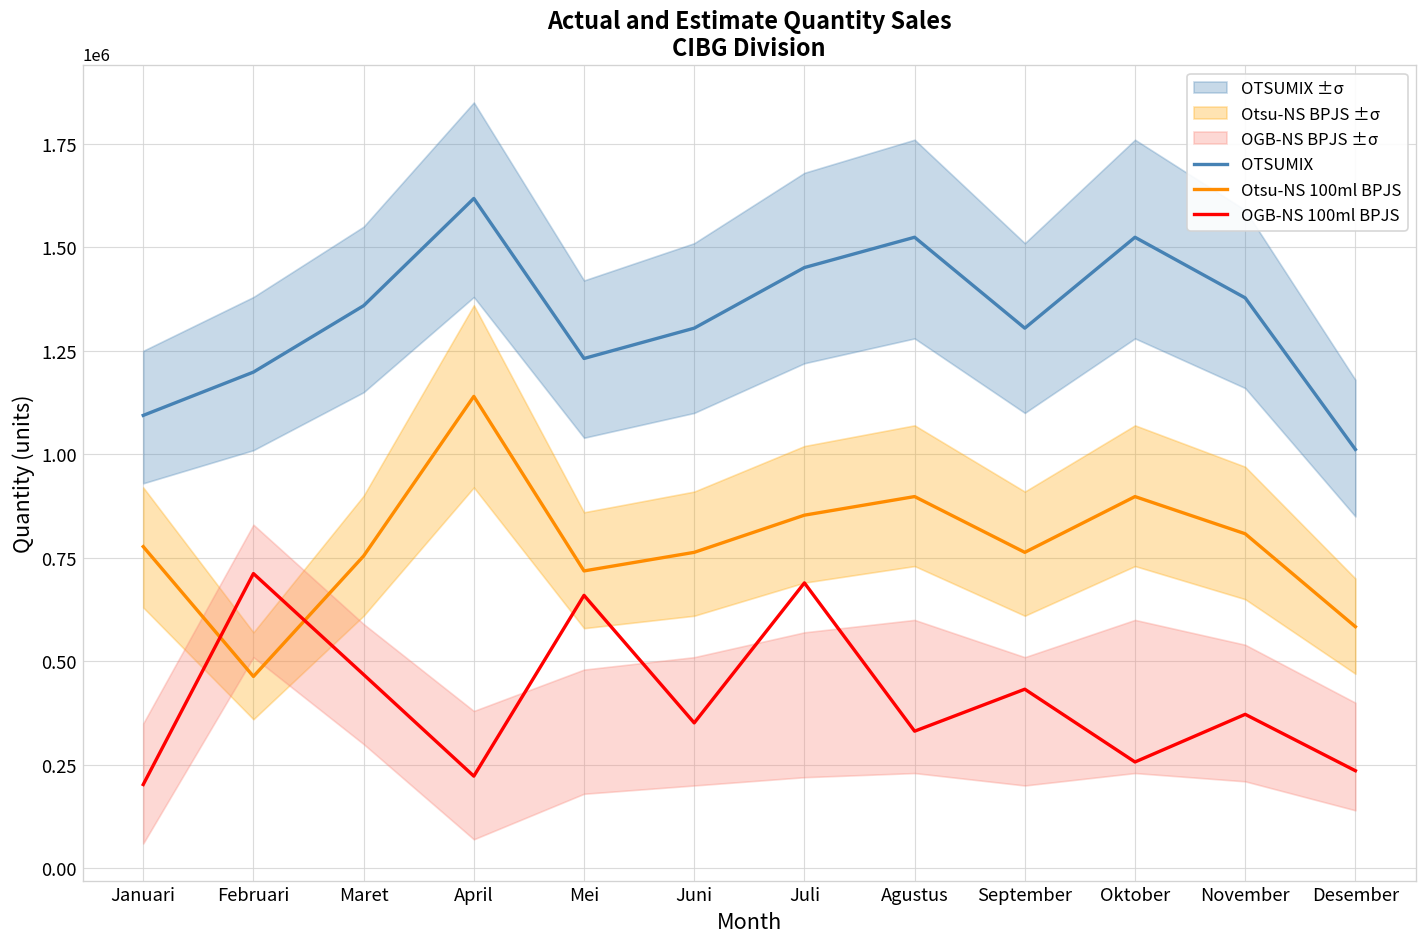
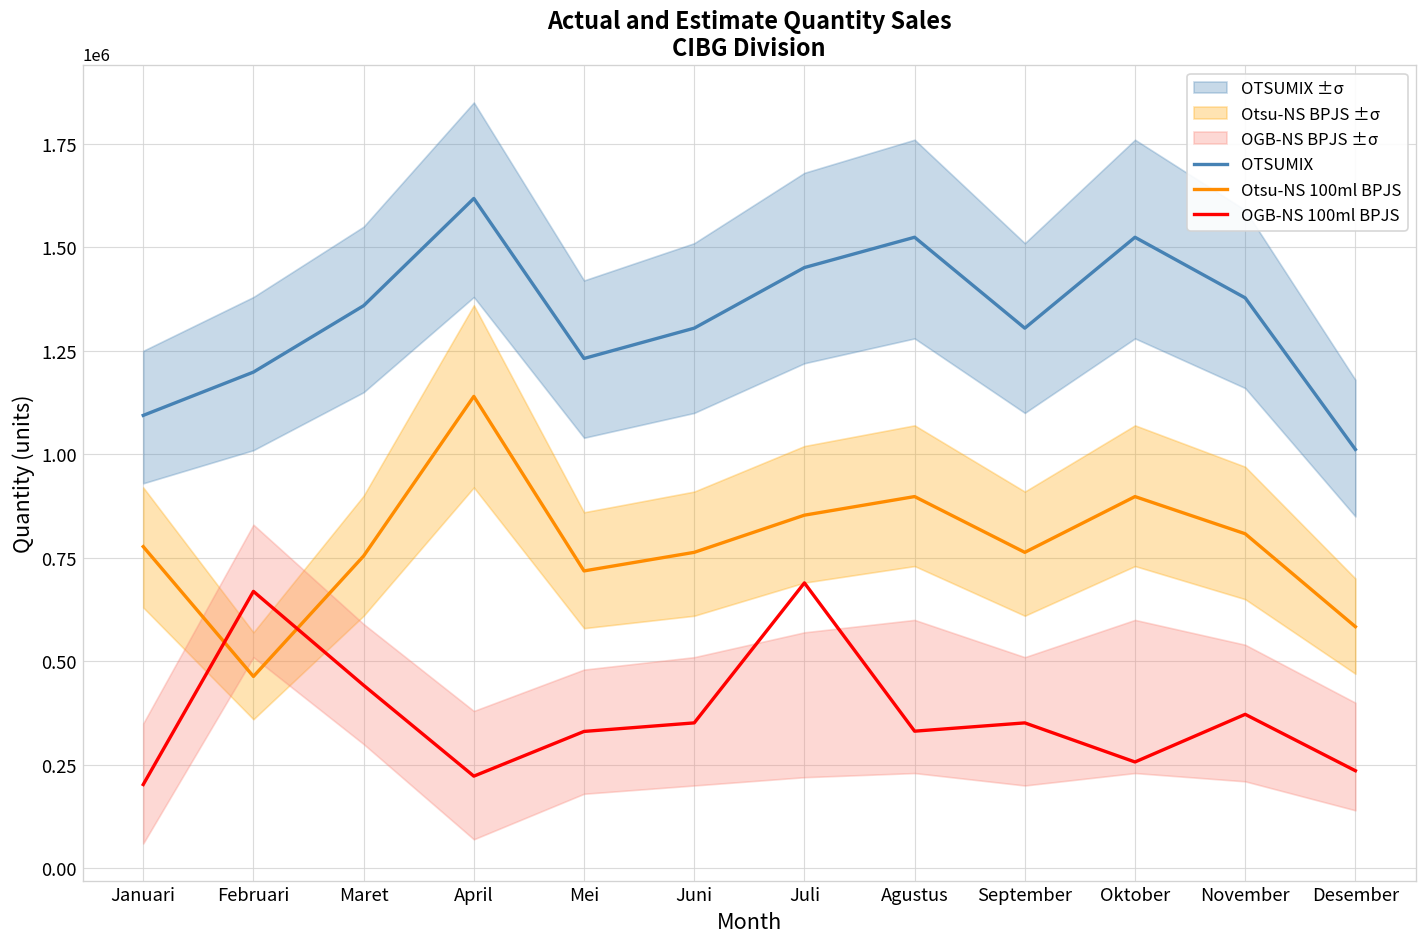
OGB-NS 100ml BPJS, Februari: 710000 -> 670000
OGB-NS 100ml BPJS, Maret: 470000 -> 440000
OGB-NS 100ml BPJS, Mei: 660000 -> 330000
OGB-NS 100ml BPJS, September: 430000 -> 350000
